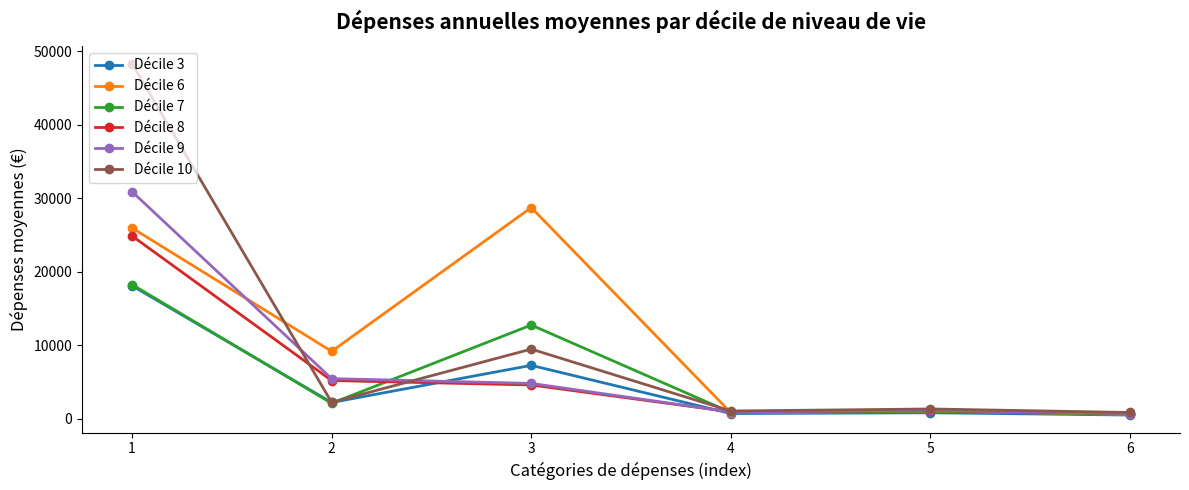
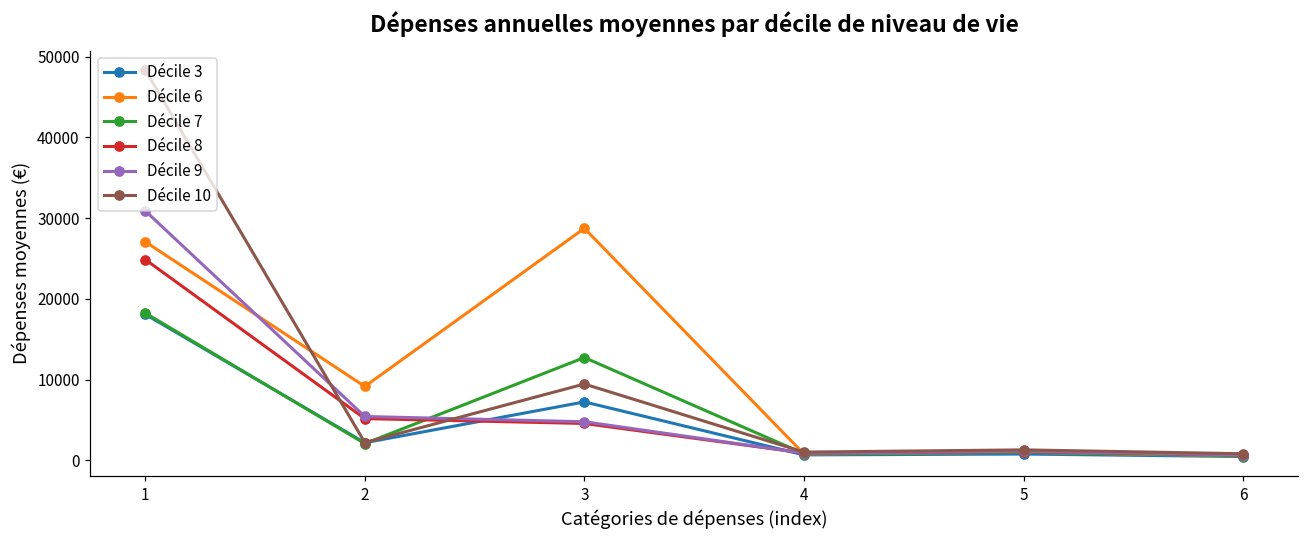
Décile 6, 1: 26000 -> 27000
